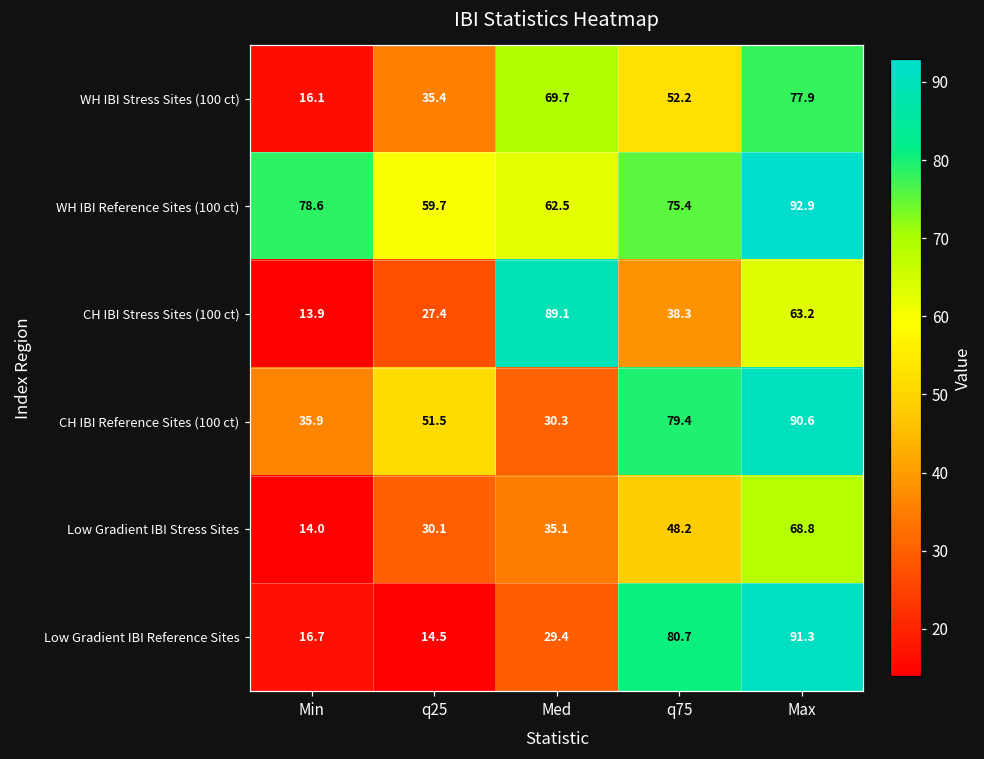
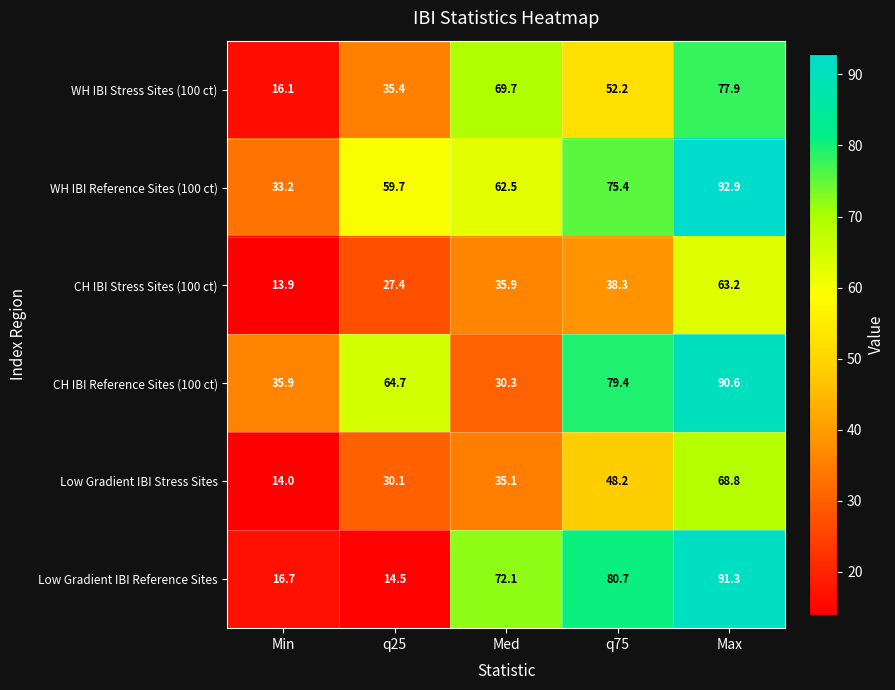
WH IBI Reference Sites (100 ct), Min: 78.6 -> 33.2
CH IBI Stress Sites (100 ct), Med: 89.1 -> 35.9
CH IBI Reference Sites (100 ct), q25: 51.5 -> 64.7
Low Gradient IBI Reference Sites, Med: 29.4 -> 72.1
